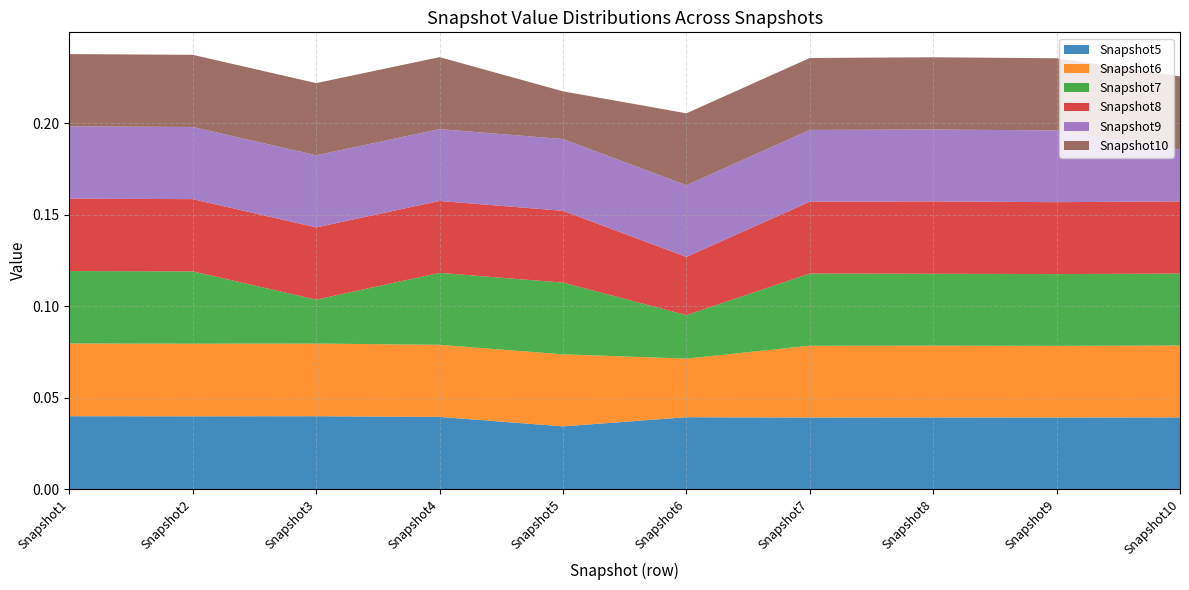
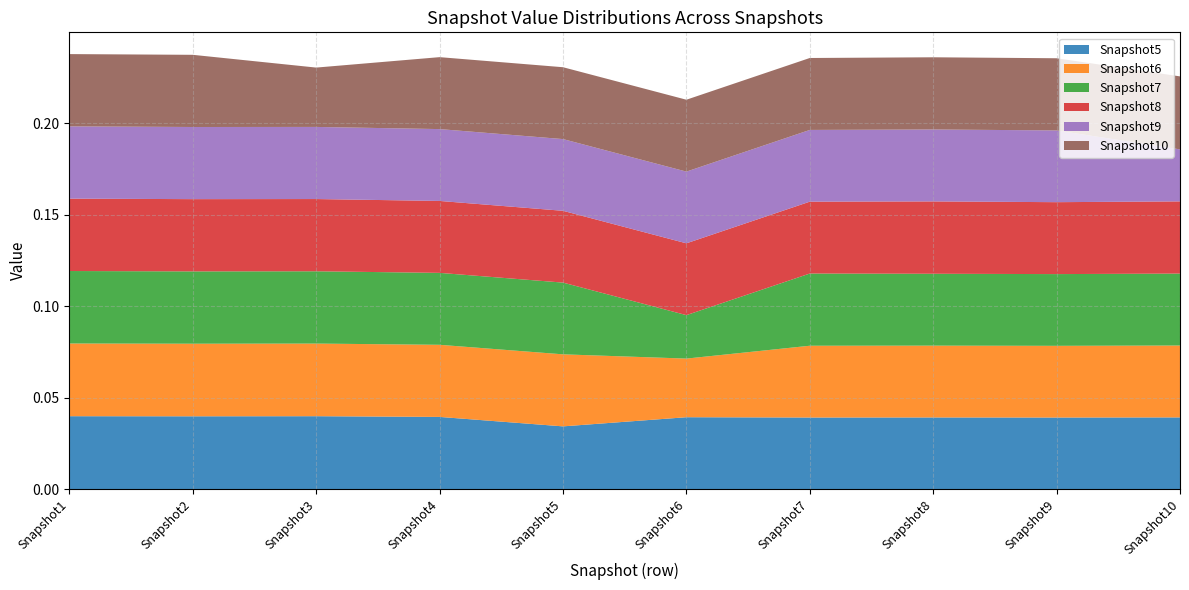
Snapshot7, Snapshot3: 0.024 -> 0.039
Snapshot10, Snapshot3: 0.039 -> 0.032
Snapshot10, Snapshot5: 0.026 -> 0.039
Snapshot8, Snapshot6: 0.032 -> 0.039
